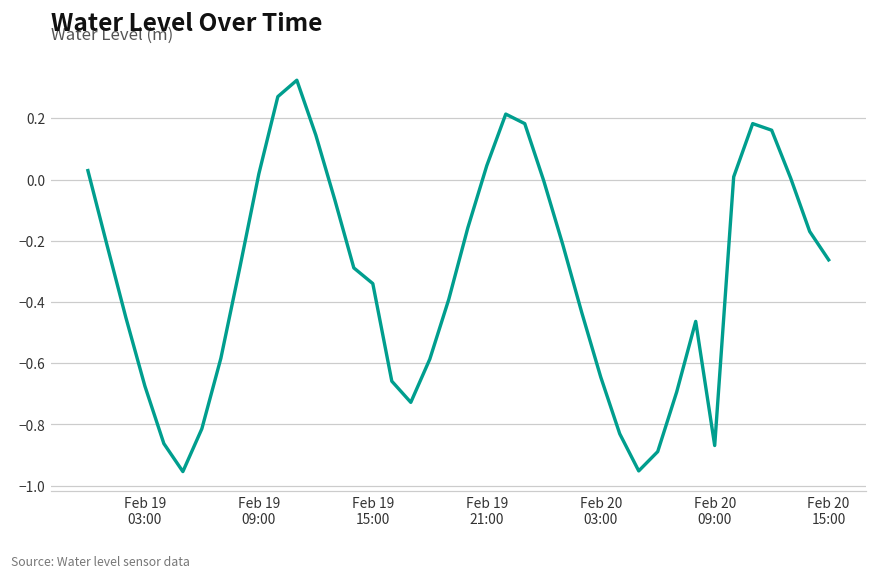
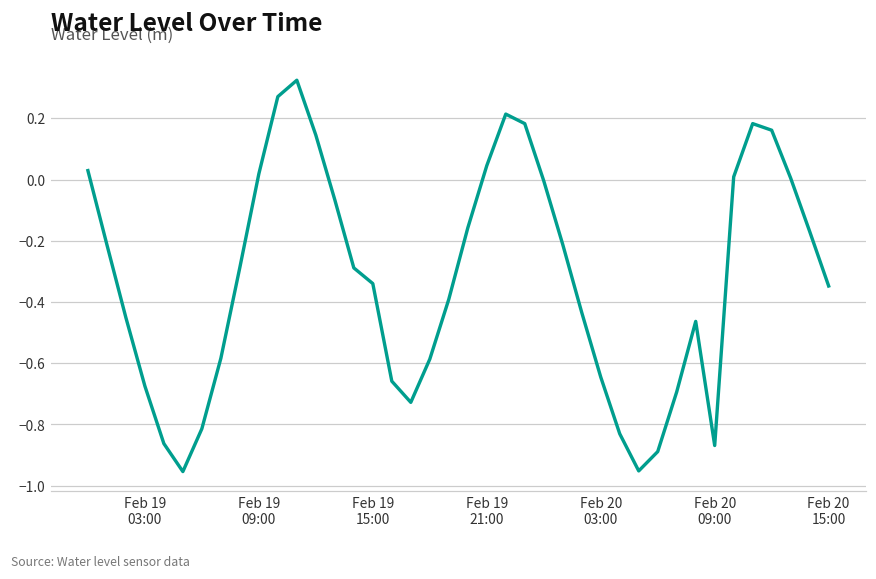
Feb 20 15:00: -0.26 -> -0.35
